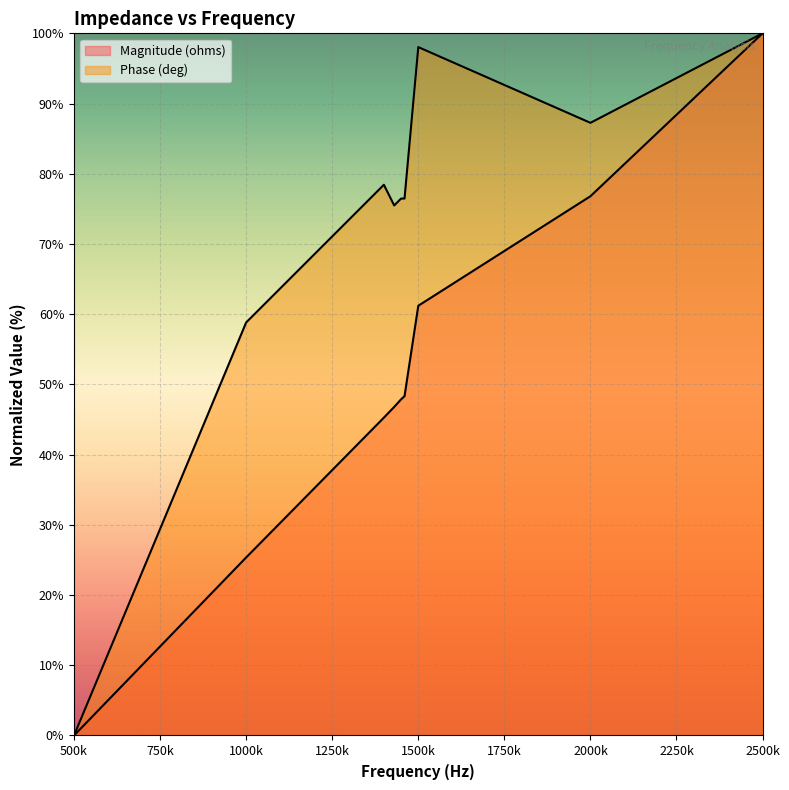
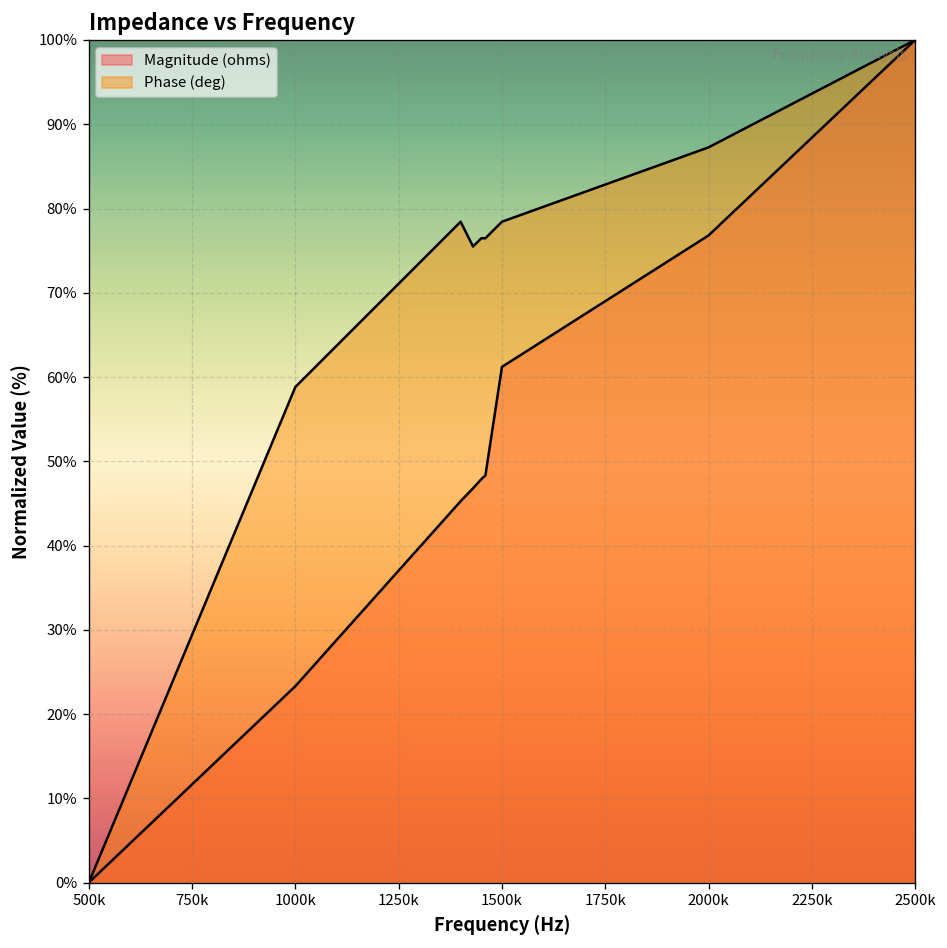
Magnitude (ohms), 1000k: 25% -> 23%
Phase (deg), 1500k: 98% -> 78%
